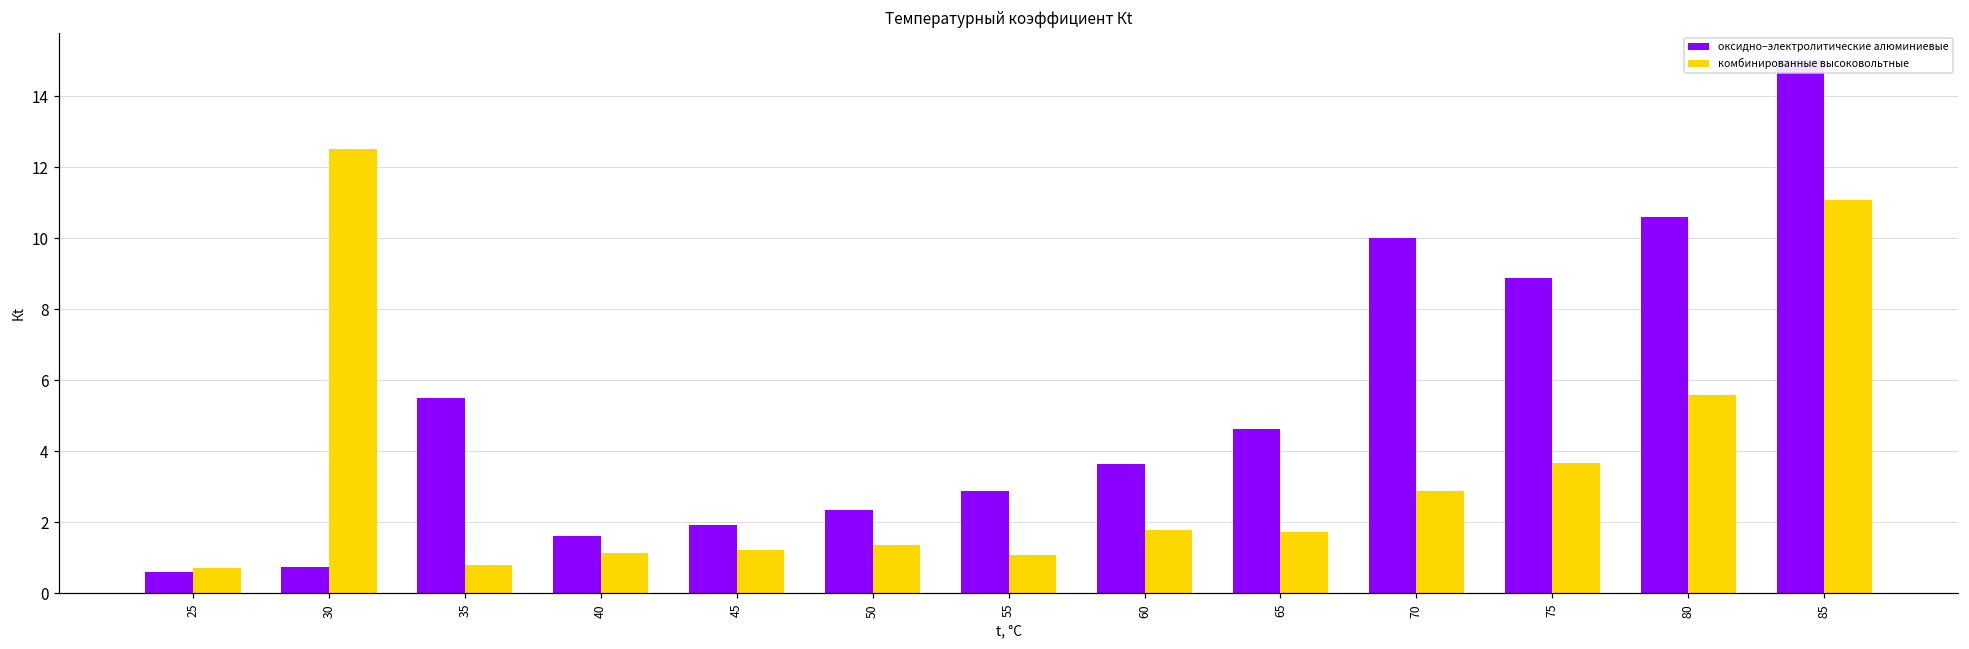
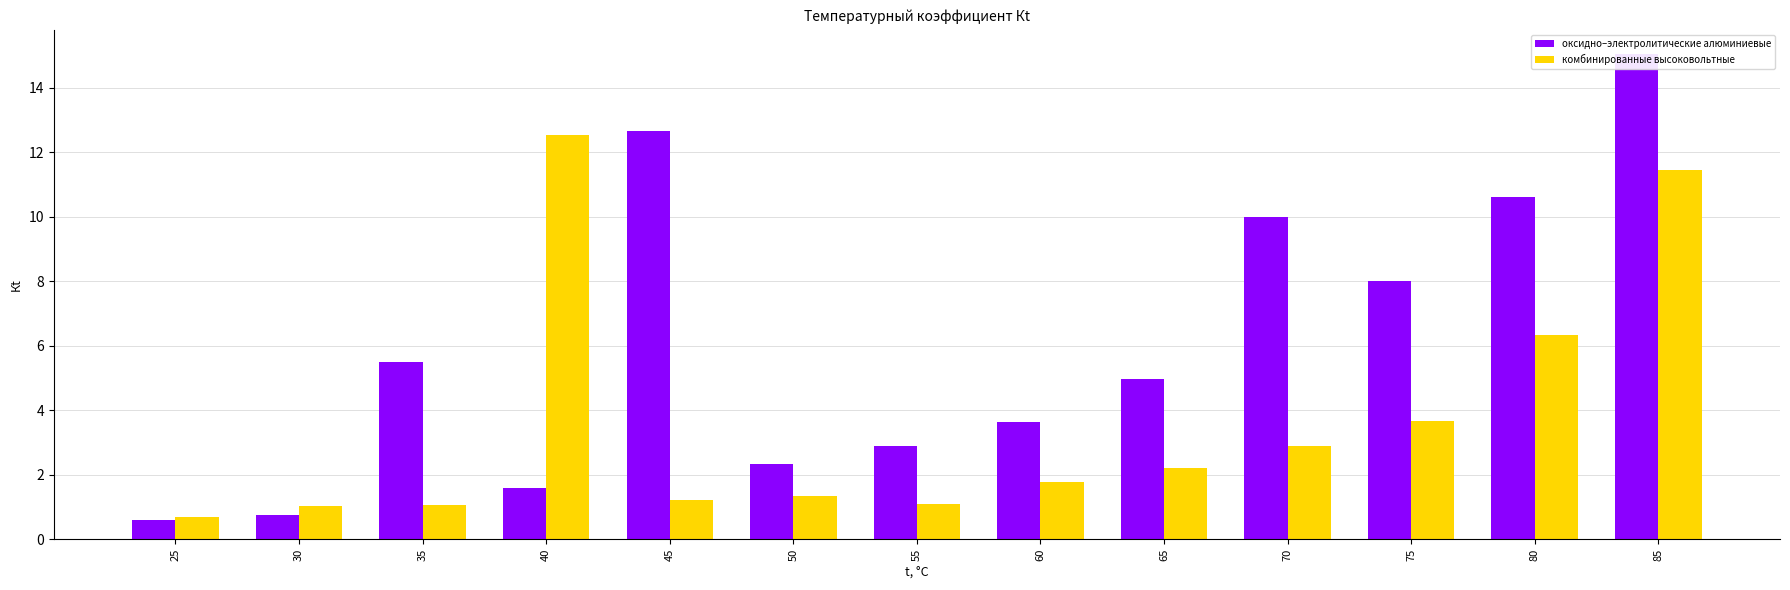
комбинированные высоковольтные, 30: 12.5 -> 1.0
комбинированные высоковольтные, 35: 0.8 -> 1.1
комбинированные высоковольтные, 40: 1.1 -> 12.5
оксидно–электролитические алюминиевые, 45: 1.9 -> 12.7
оксидно–электролитические алюминиевые, 65: 4.6 -> 5.0
комбинированные высоковольтные, 65: 1.7 -> 2.2
оксидно–электролитические алюминиевые, 75: 8.9 -> 8.0
комбинированные высоковольтные, 80: 5.6 -> 6.3
комбинированные высоковольтные, 85: 11.1 -> 11.4
